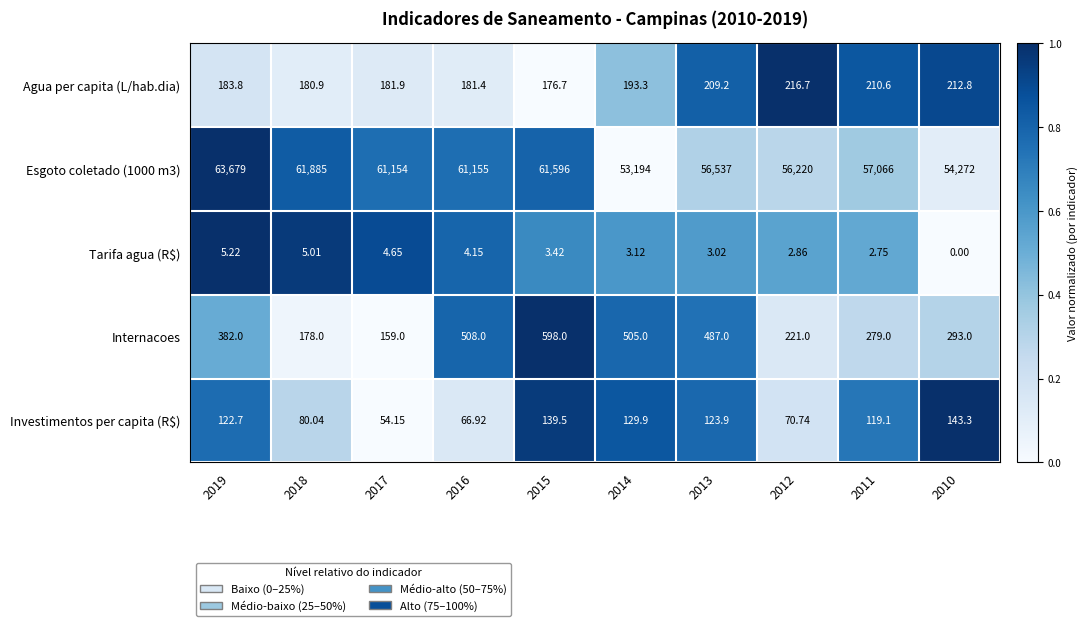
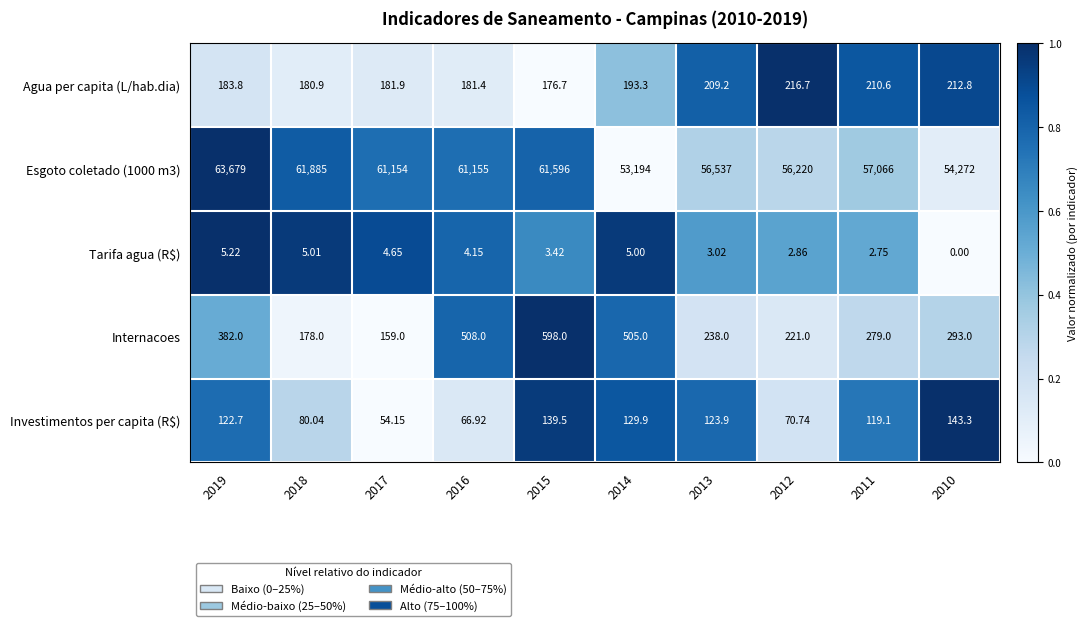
Tarifa agua (R$), 2014: 3.12 -> 5.00
Internacoes, 2013: 487.0 -> 238.0
